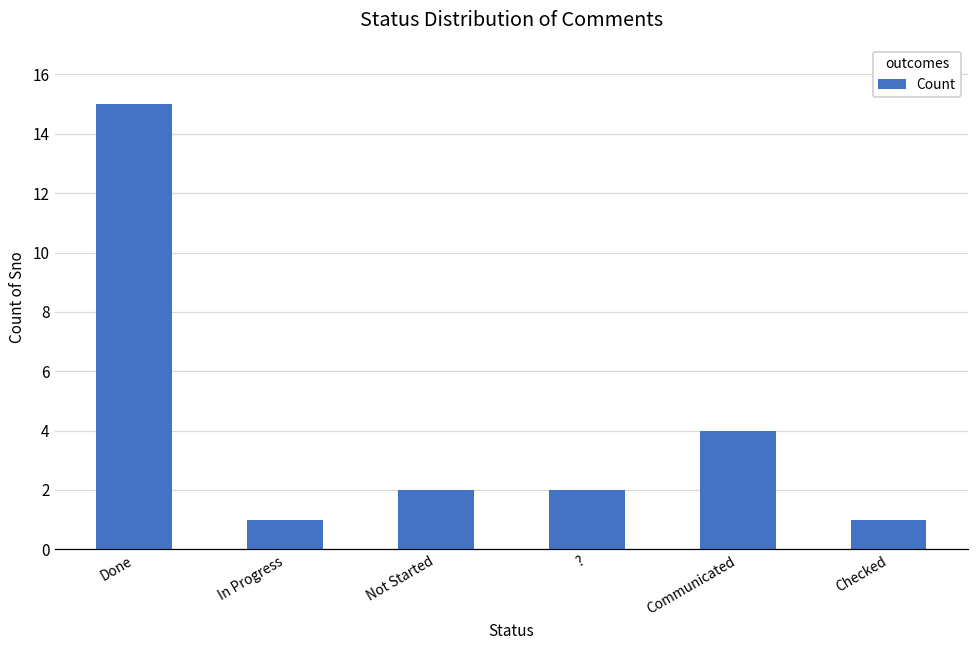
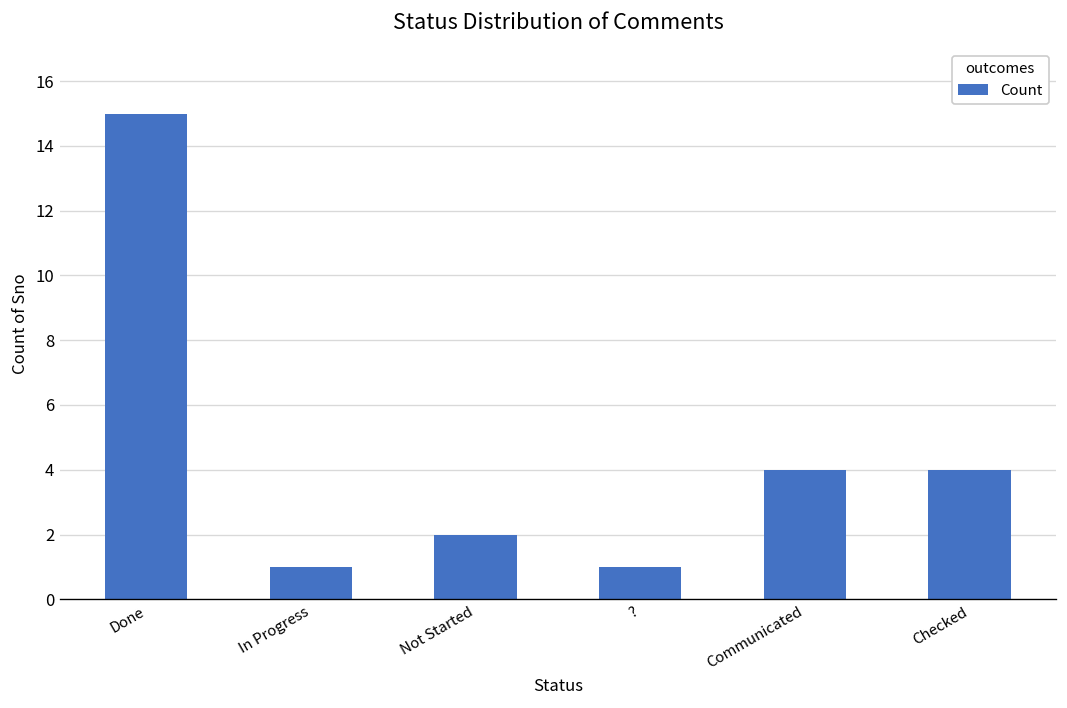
?: 2 -> 1
Checked: 1 -> 4
